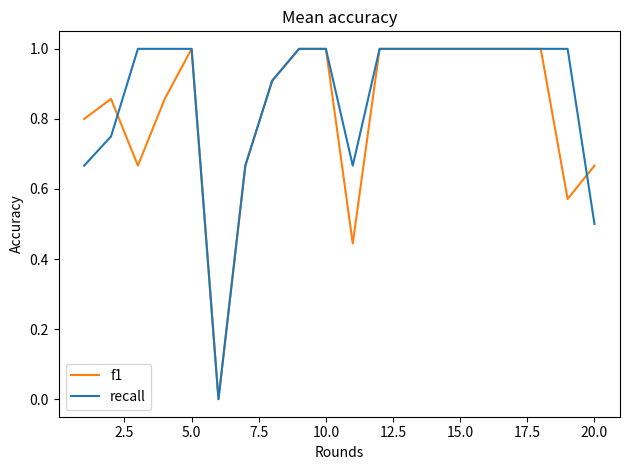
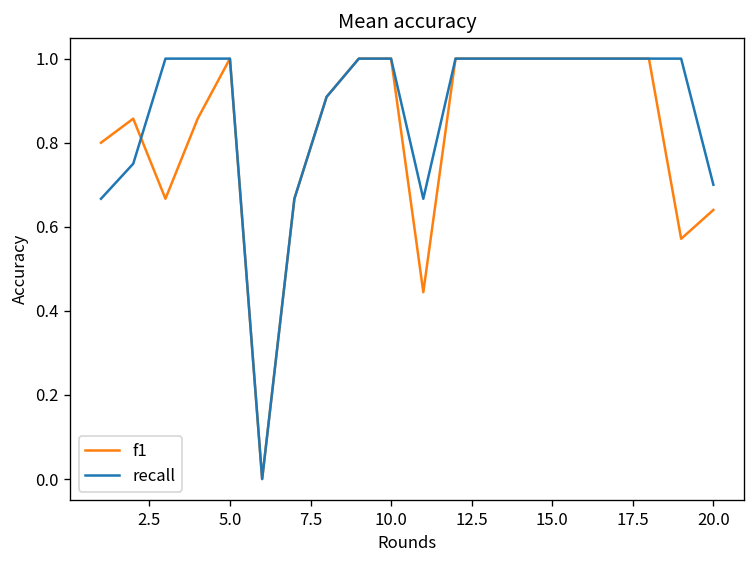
f1, 20.0: 0.67 -> 0.64
recall, 20.0: 0.5 -> 0.7
